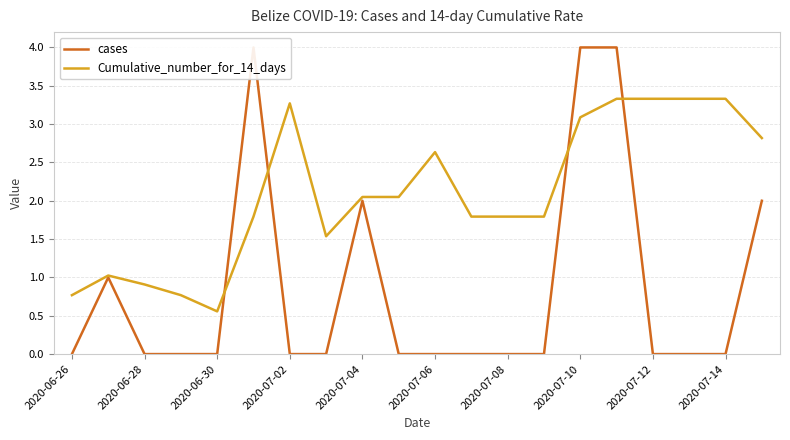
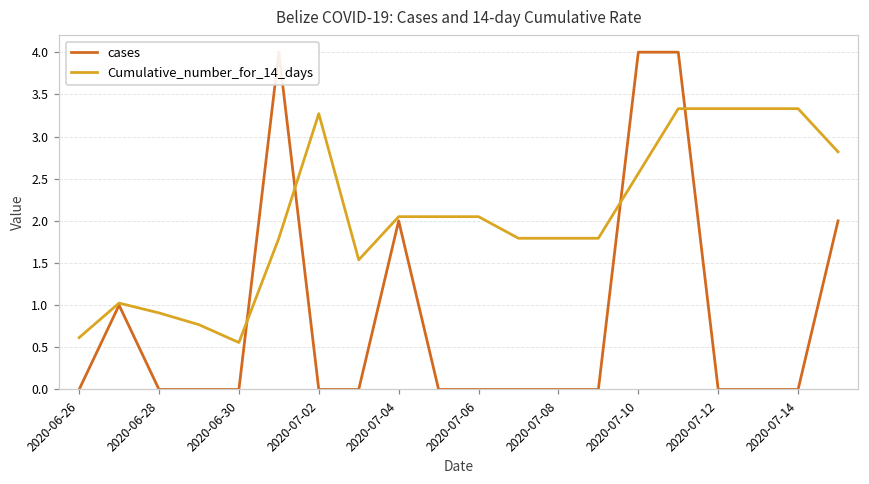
Cumulative_number_for_14_days, 2020-06-26: 0.8 -> 0.6
Cumulative_number_for_14_days, 2020-07-06: 2.6 -> 2.0
Cumulative_number_for_14_days, 2020-07-10: 3.1 -> 2.6
